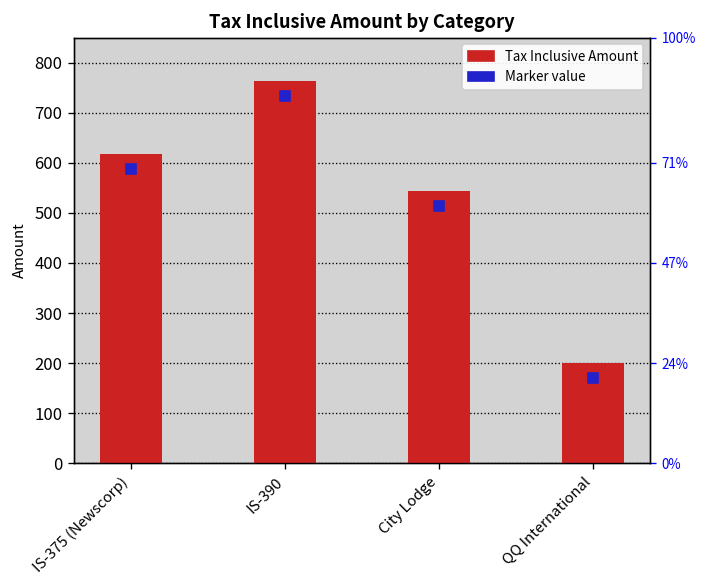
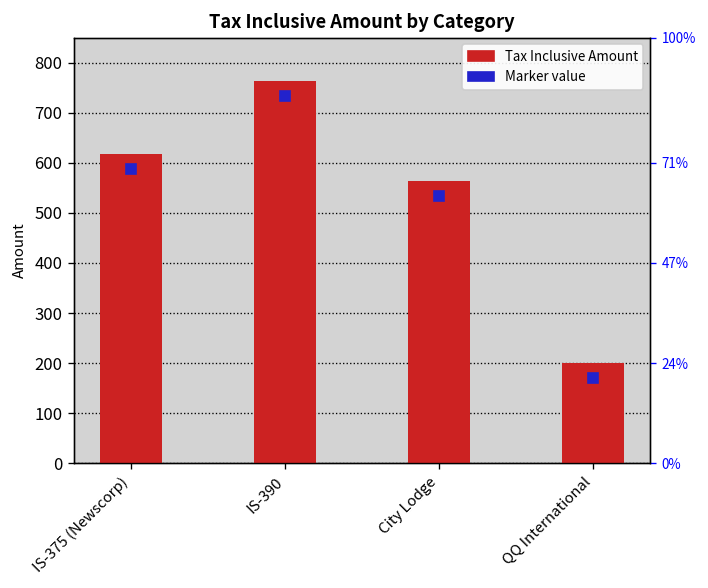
Tax Inclusive Amount, City Lodge: 540 -> 560
